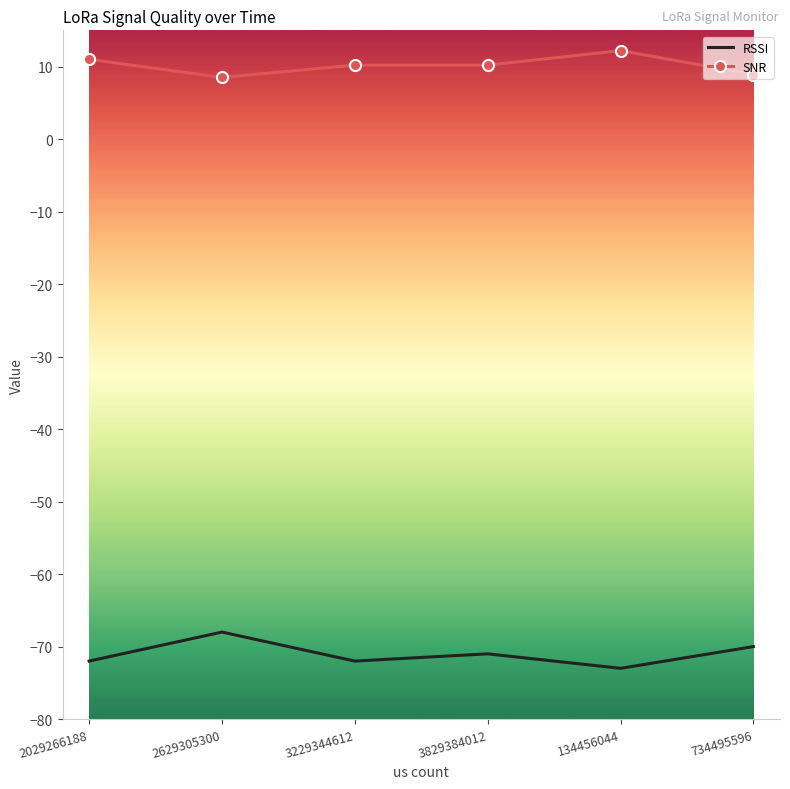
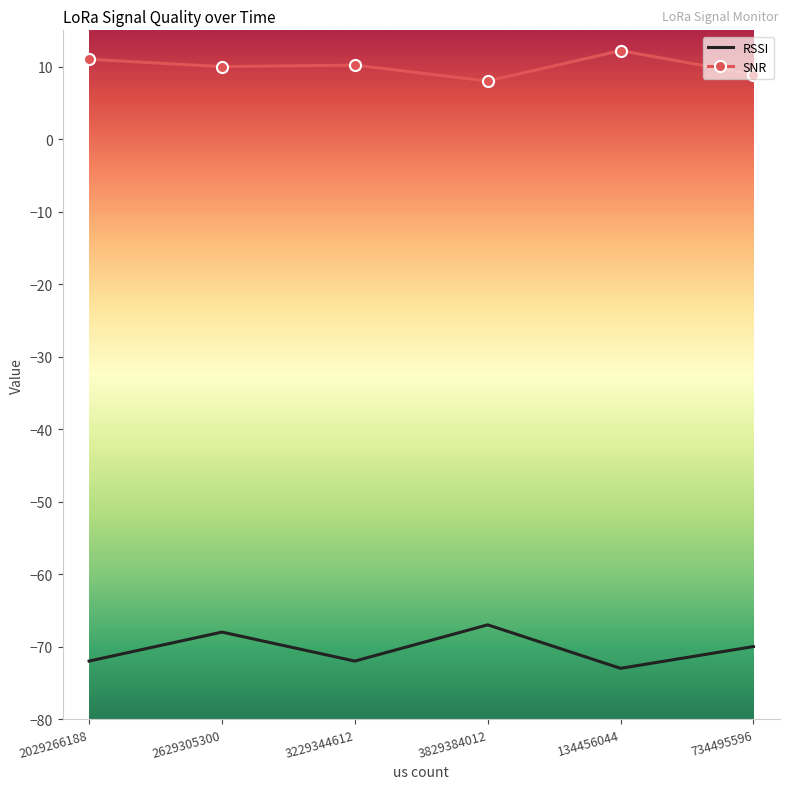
SNR, 2629305300: 9 -> 10
RSSI, 3829384012: -71 -> -67
SNR, 3829384012: 10 -> 8
